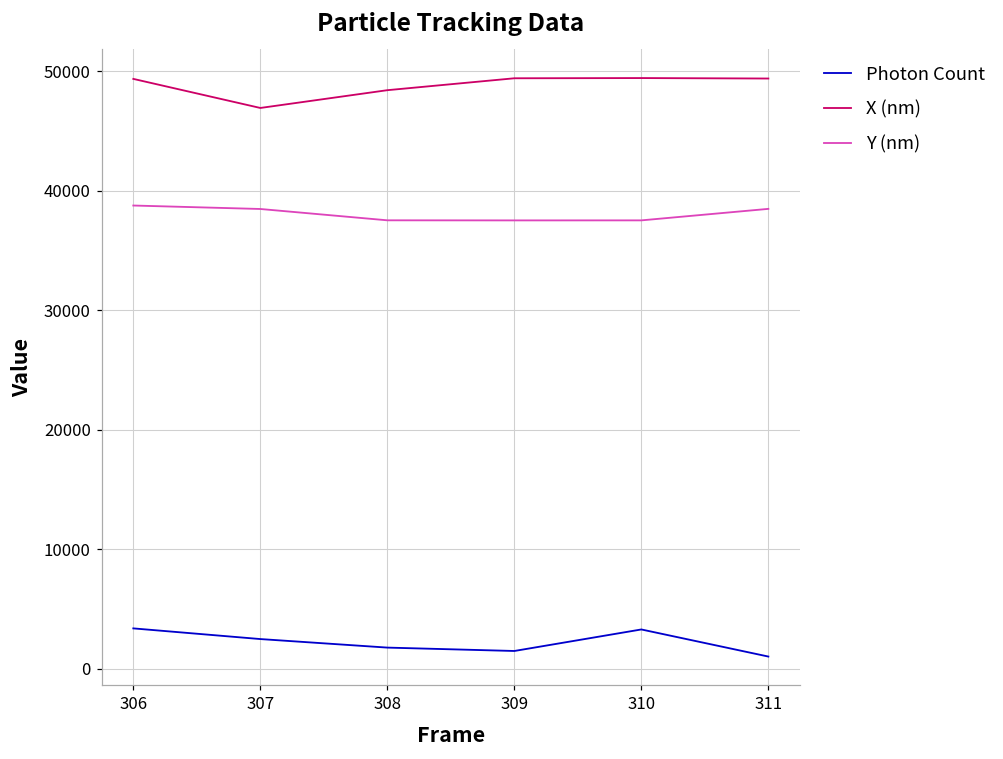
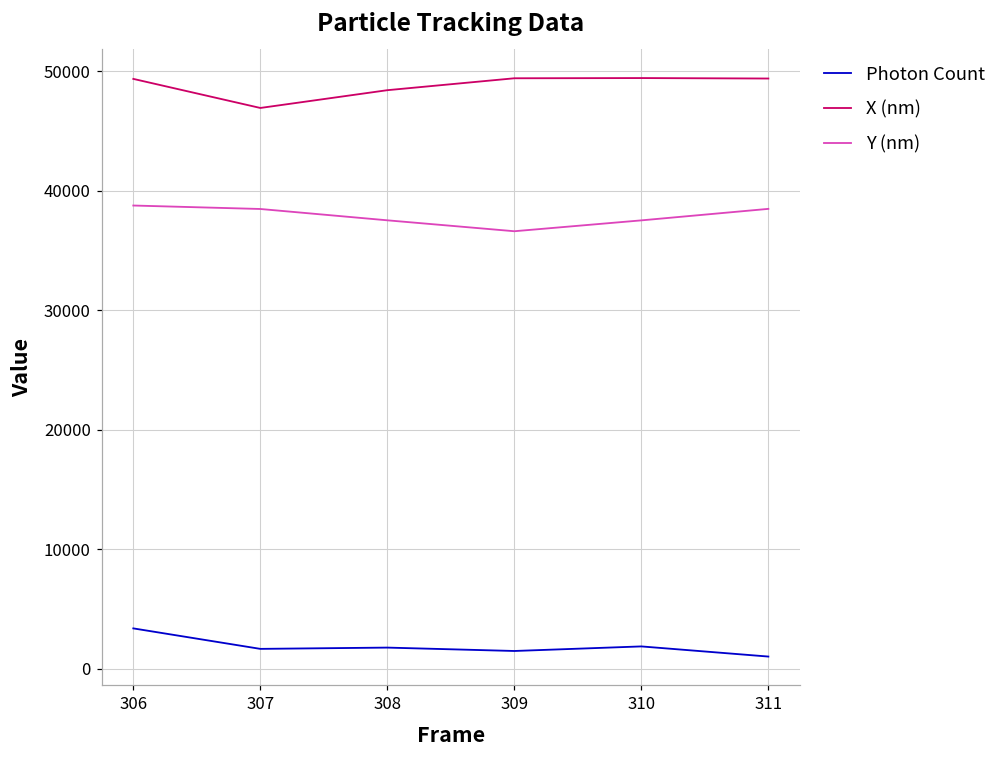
Photon Count, 307: 2500 -> 1700
Y (nm), 309: 37500 -> 36600
Photon Count, 310: 3300 -> 1900
